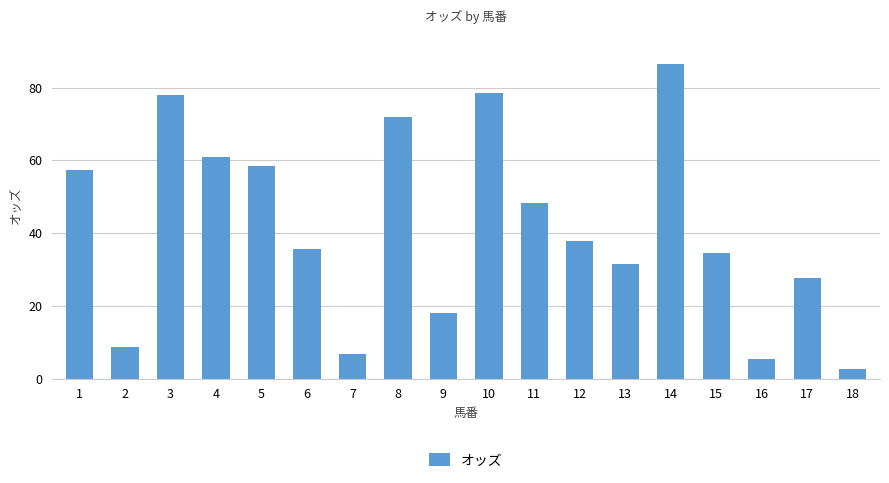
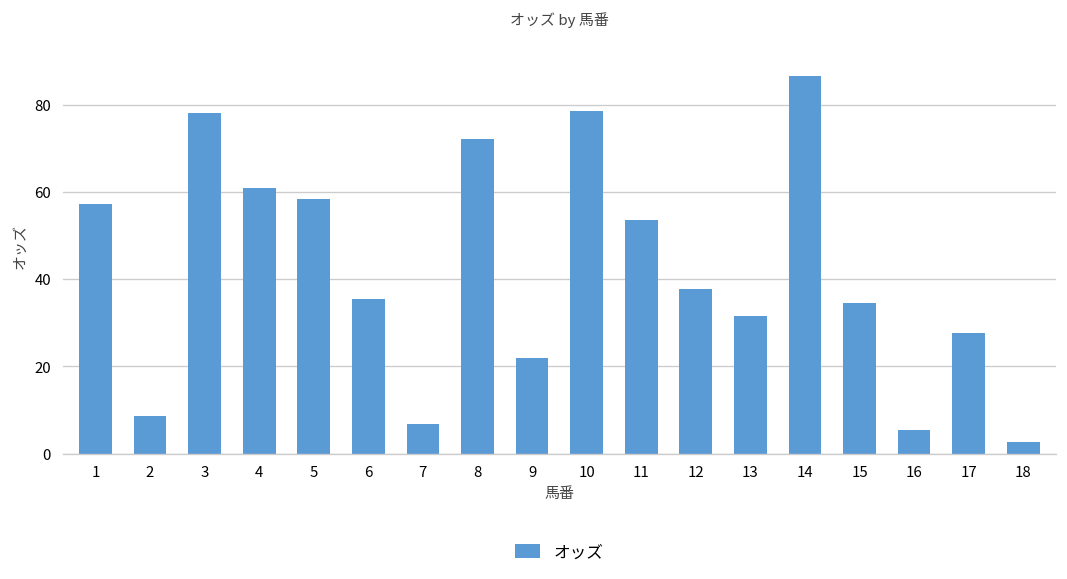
9: 18 -> 22
11: 48 -> 54
